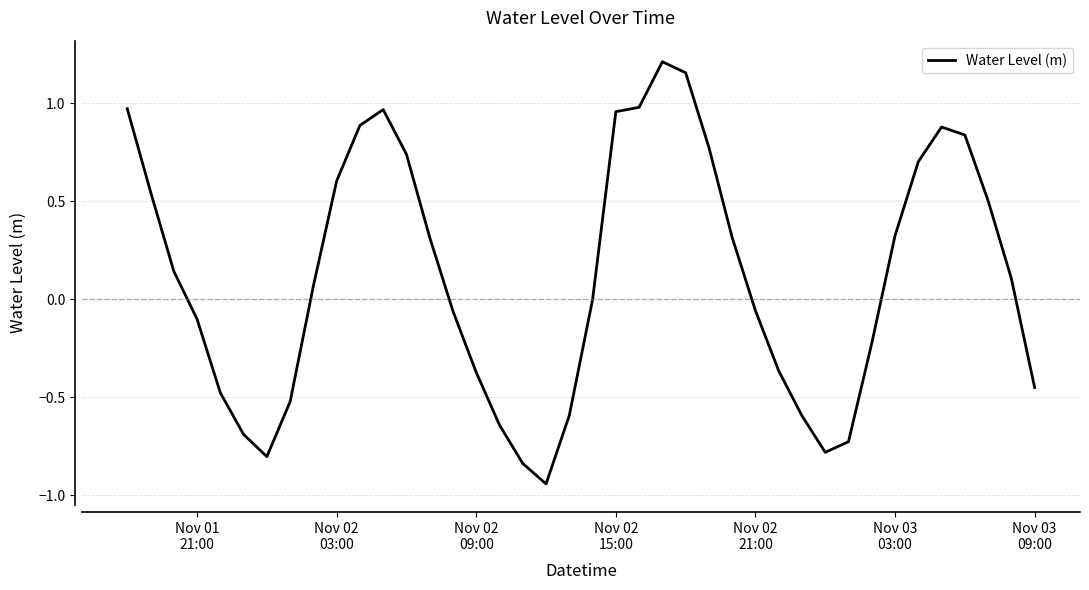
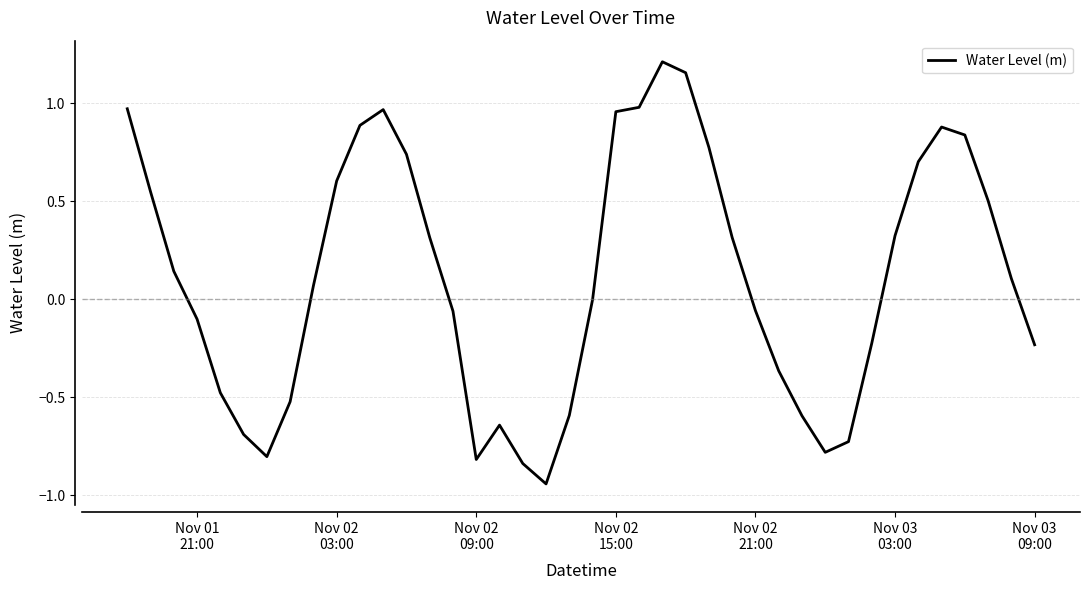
Nov 02 09:00: -0.37 -> -0.82
Nov 03 09:00: -0.45 -> -0.23
